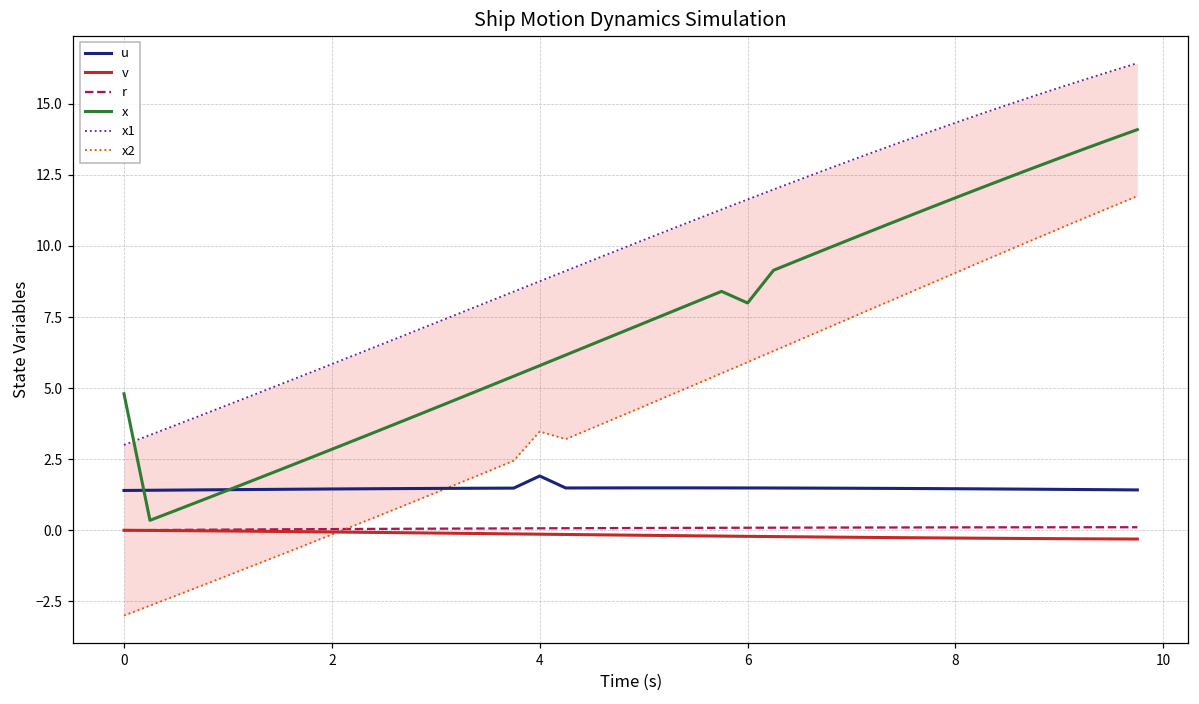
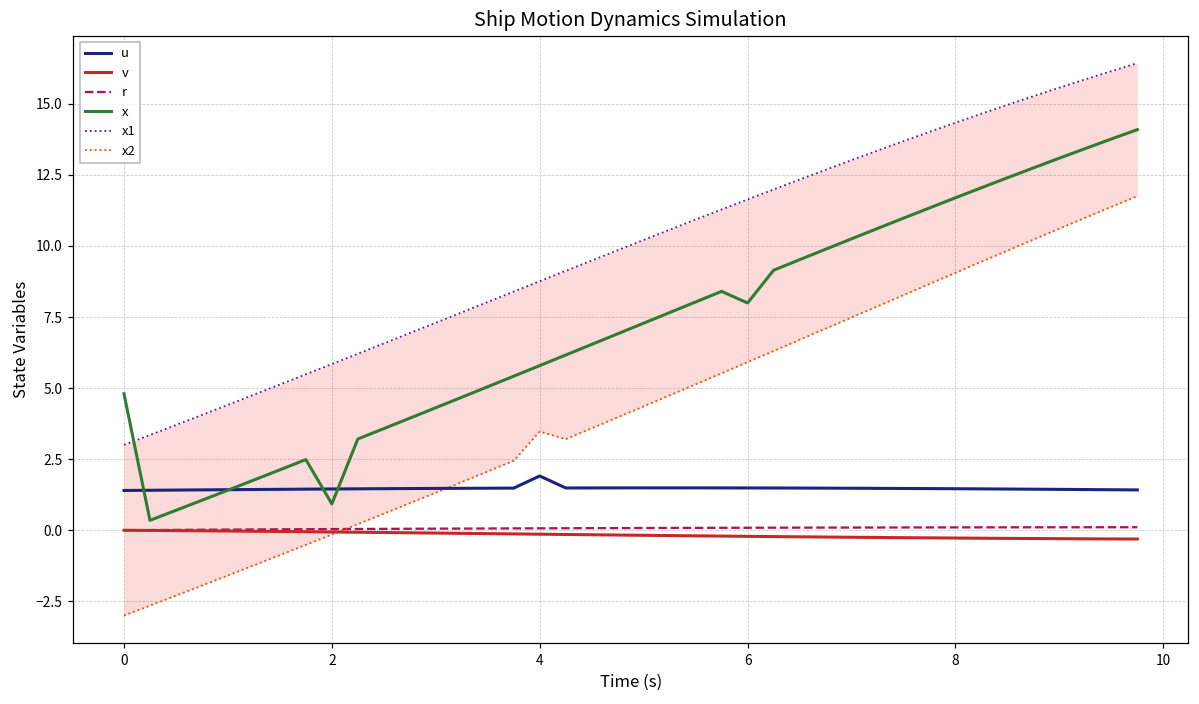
x, 2: 2.8 -> 0.9
